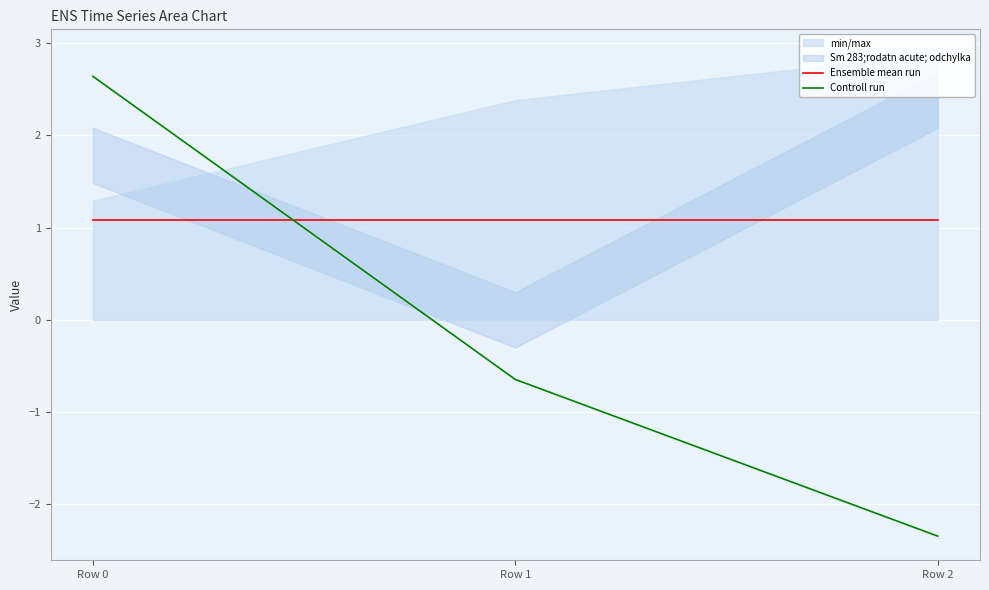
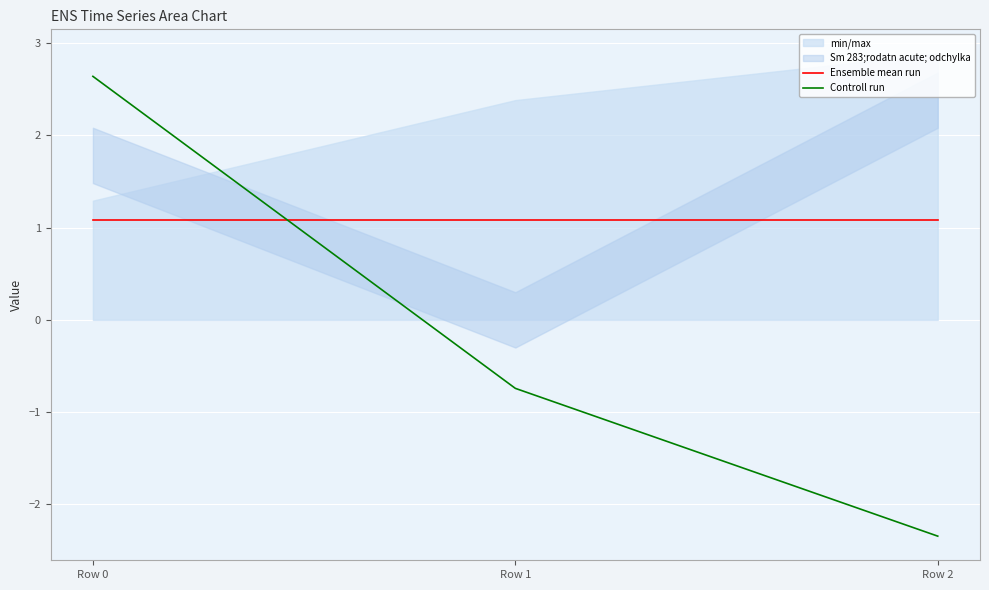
Controll run, Row 1: -0.6 -> -0.7
